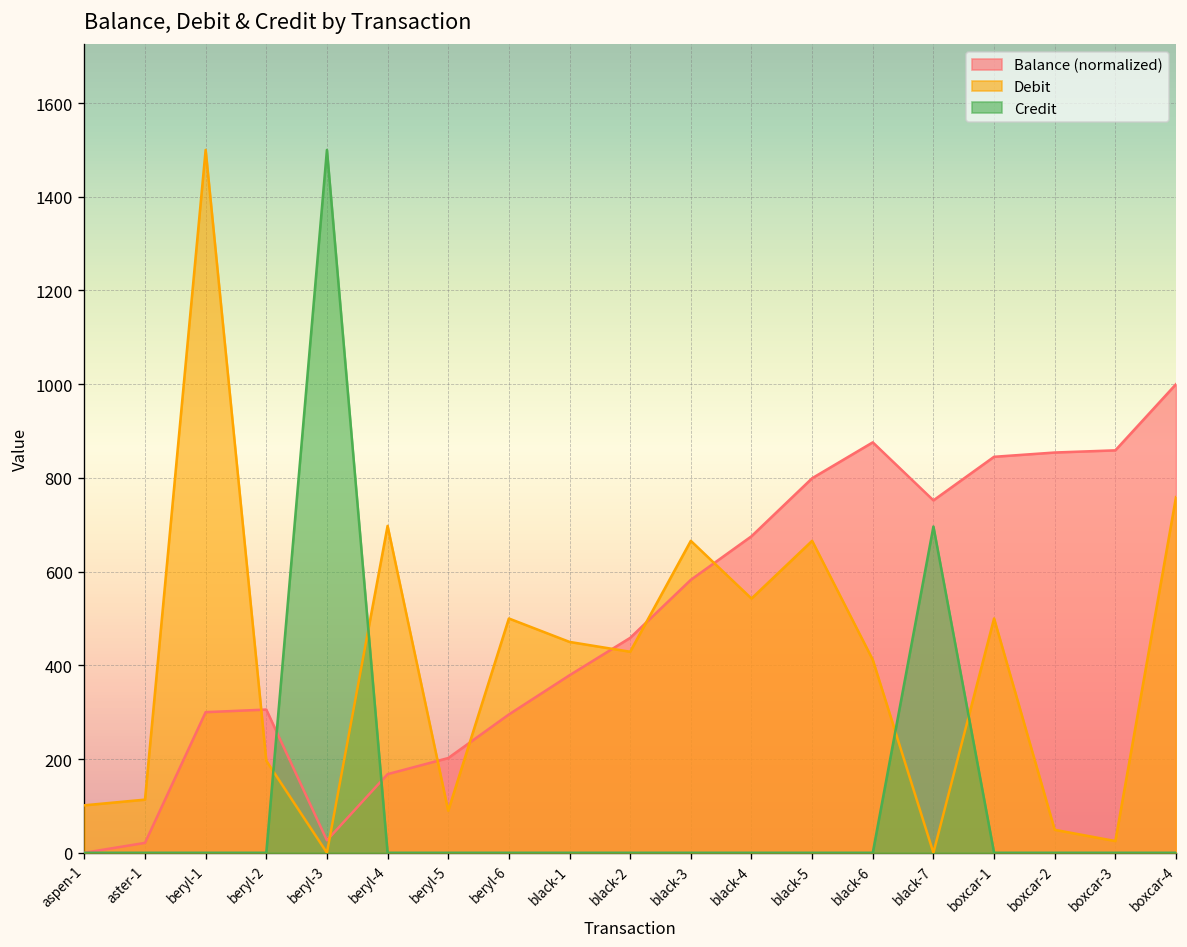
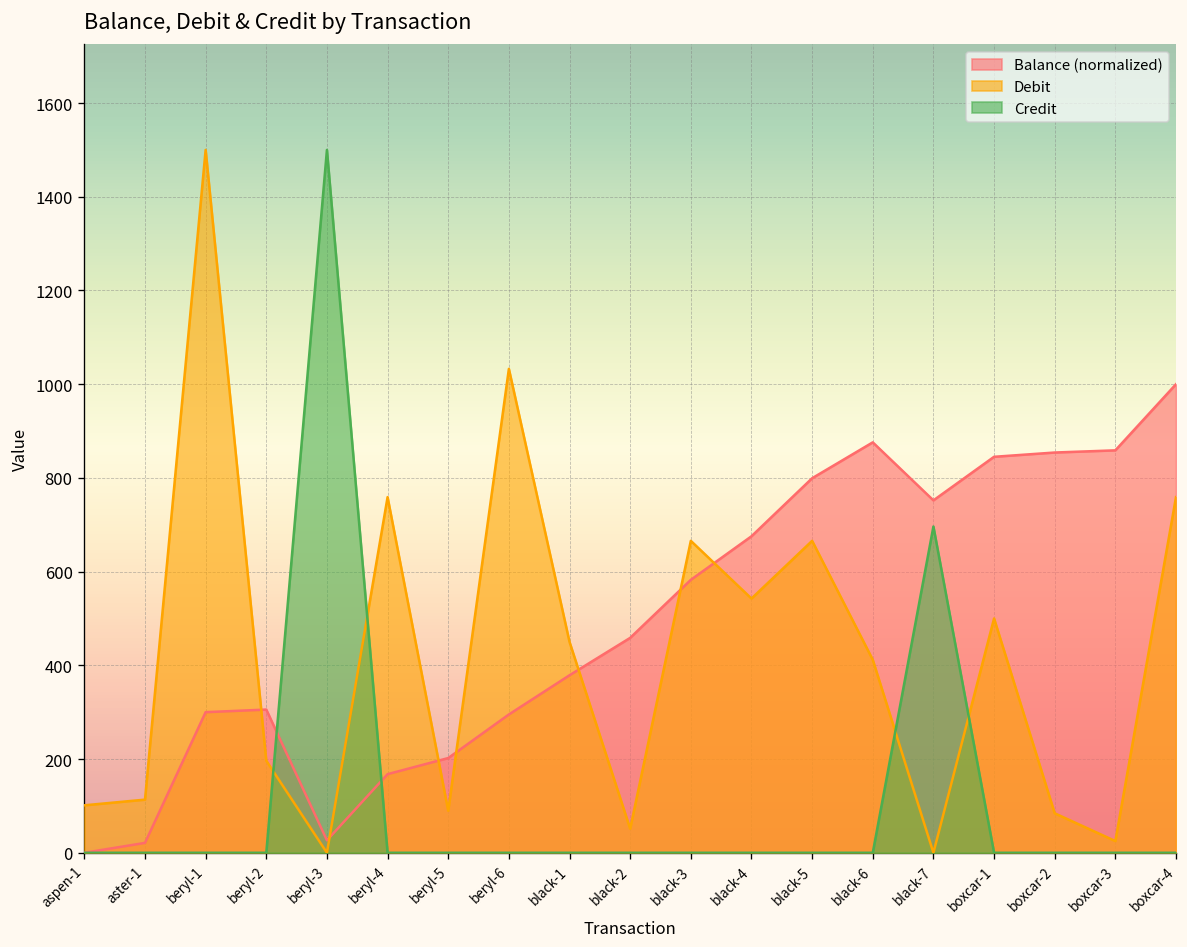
Debit, beryl-4: 700 -> 760
Debit, beryl-6: 500 -> 1030
Debit, black-2: 430 -> 50
Debit, boxcar-2: 50 -> 80
